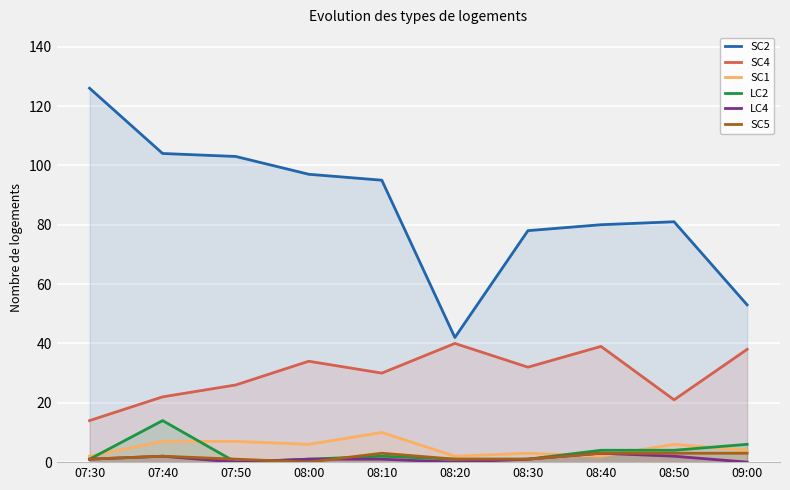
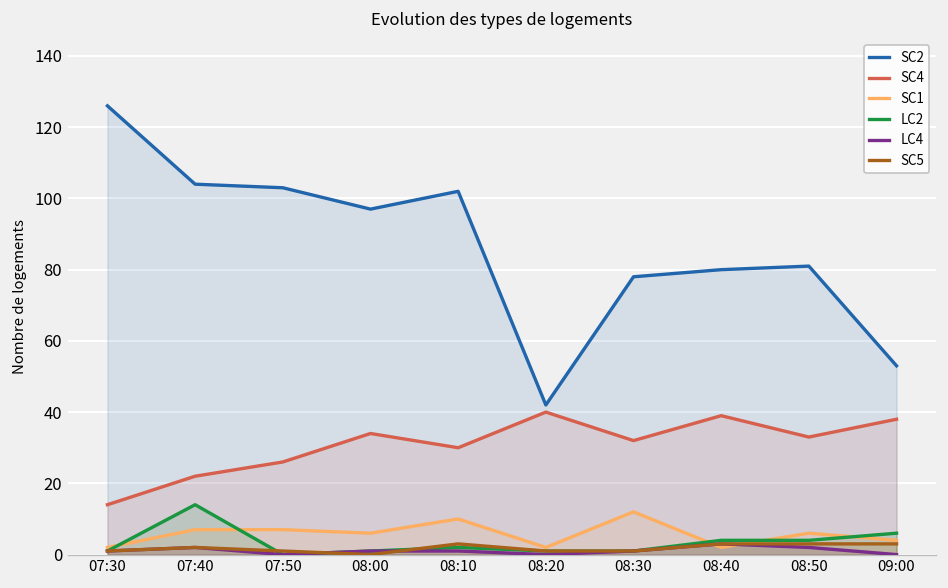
SC2, 08:10: 95 -> 102
SC1, 08:30: 3 -> 12
SC4, 08:50: 21 -> 33
